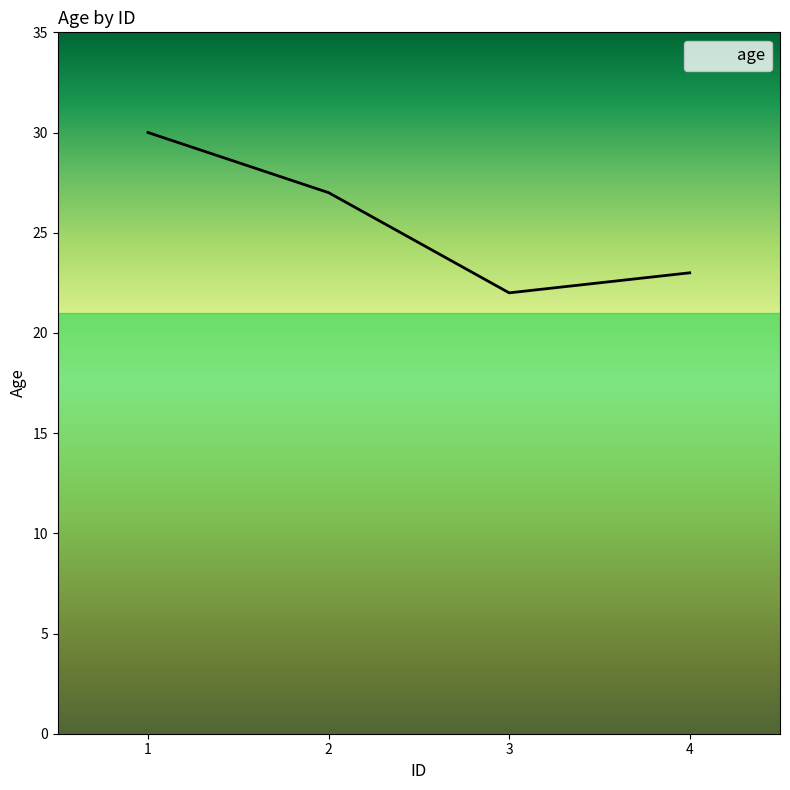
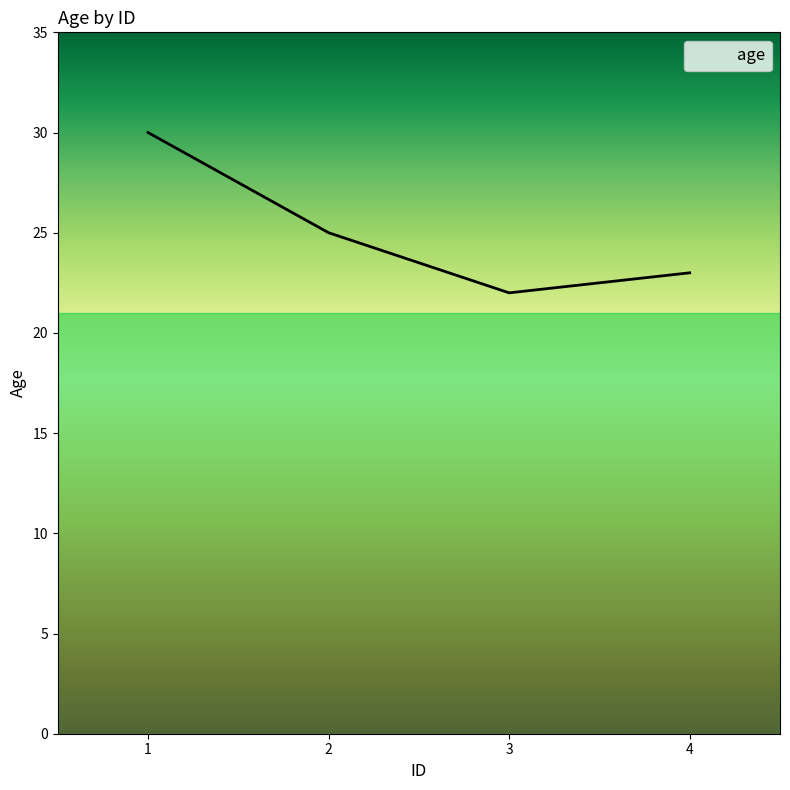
2: 27 -> 25
